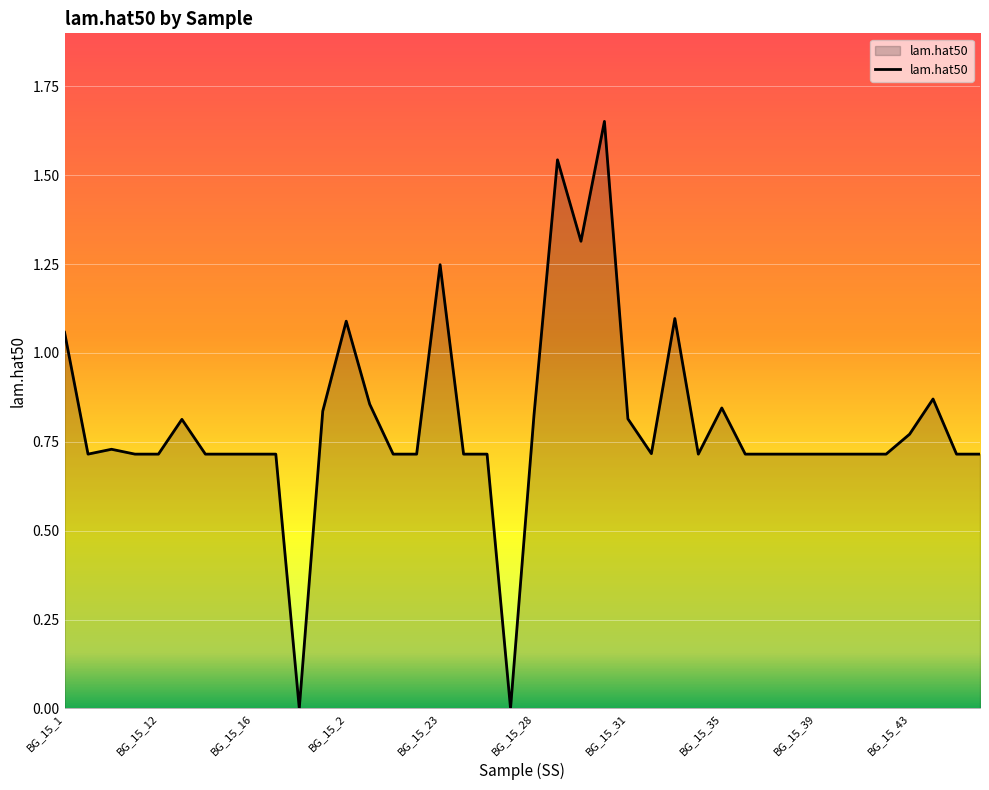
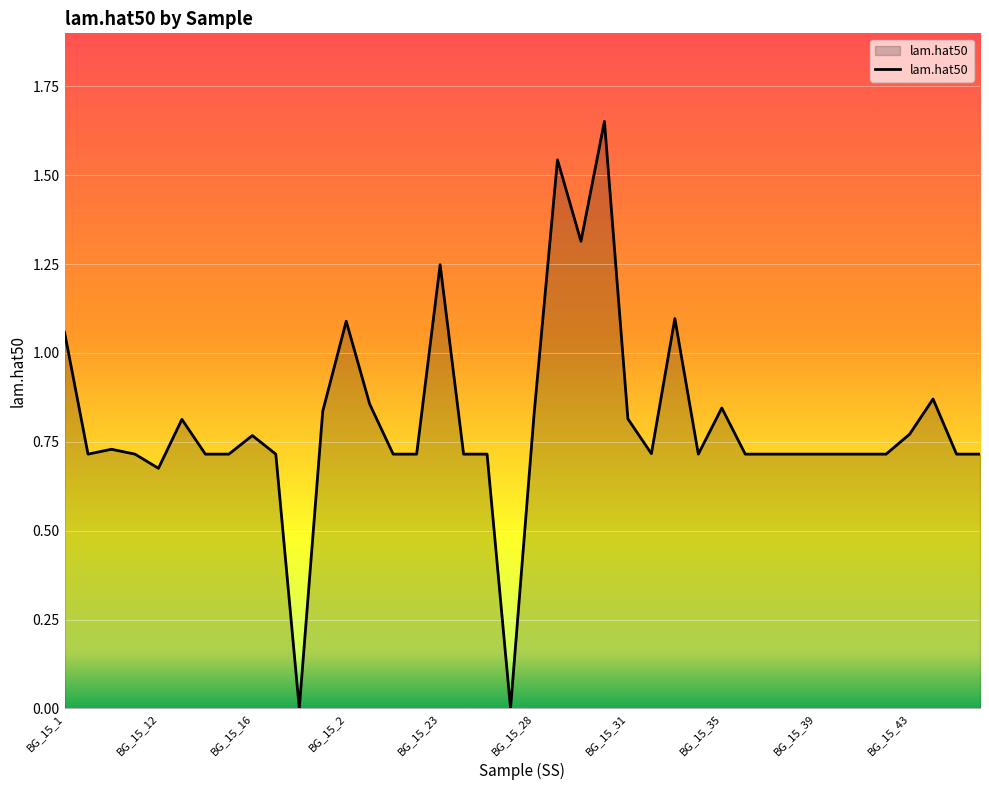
BG_15_12: 0.72 -> 0.68
BG_15_16: 0.72 -> 0.77
